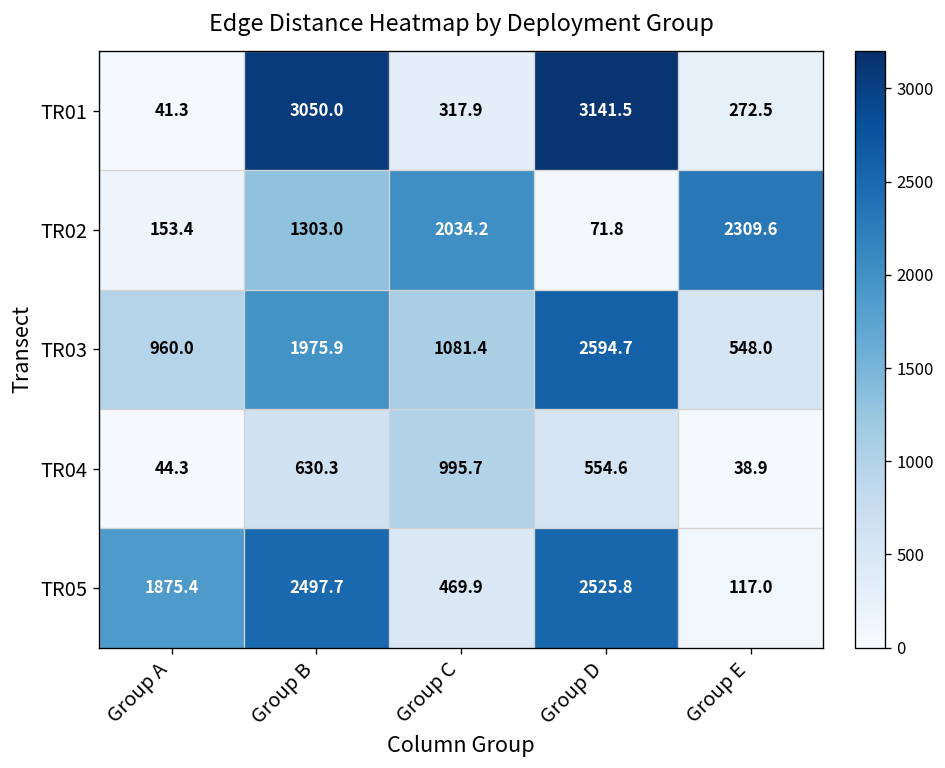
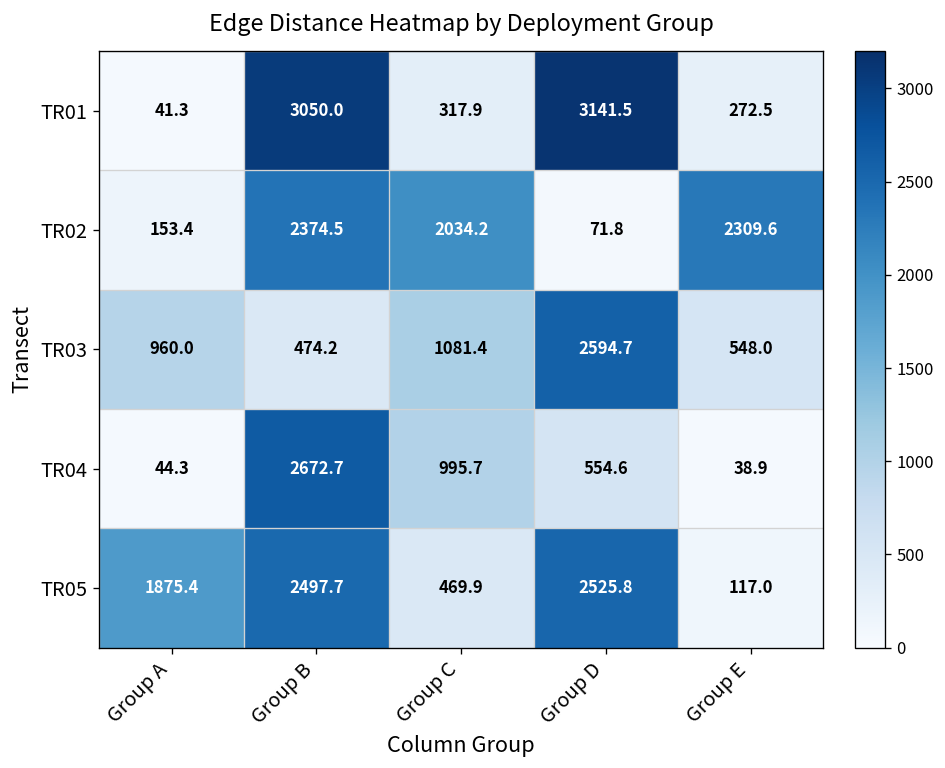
TR02, Group B: 1303.0 -> 2374.5
TR03, Group B: 1975.9 -> 474.2
TR04, Group B: 630.3 -> 2672.7
